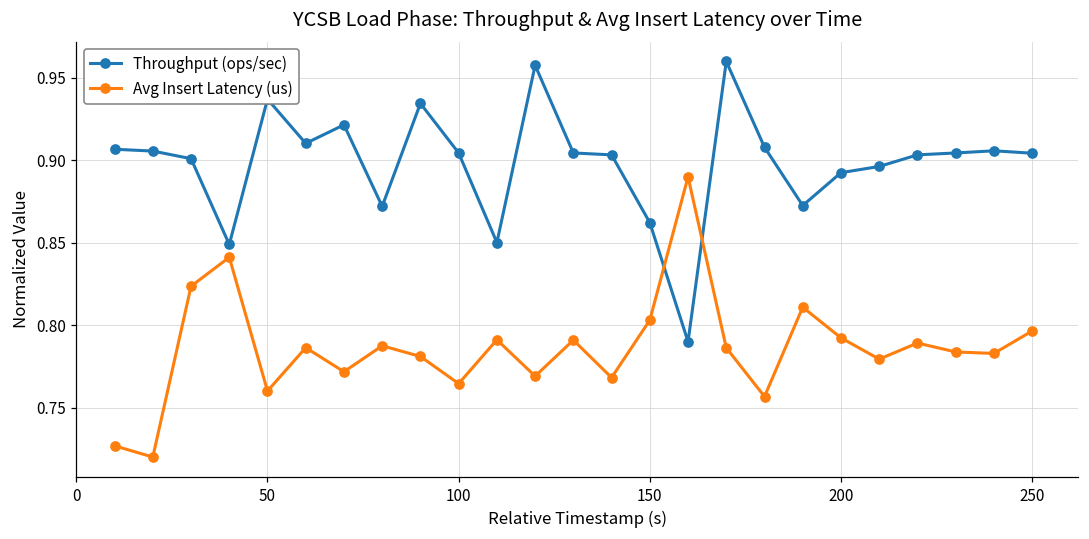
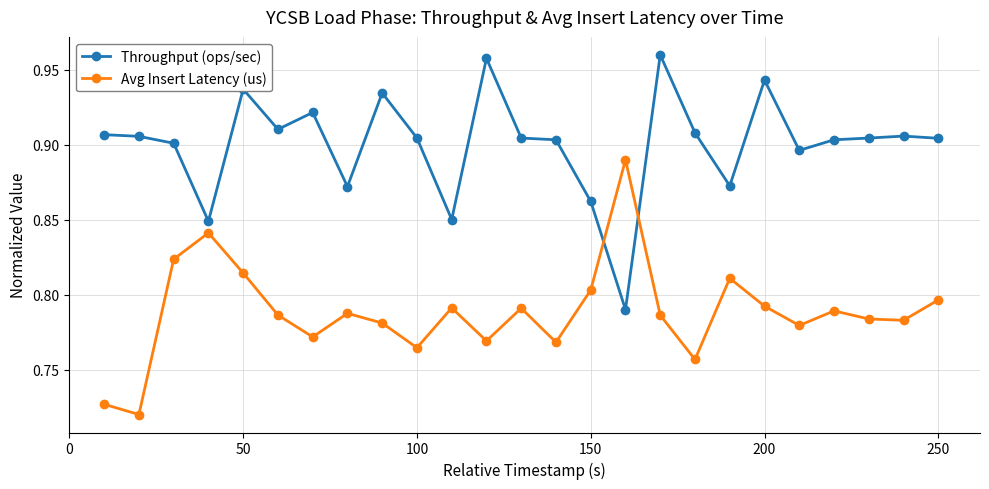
Avg Insert Latency (us), 50: 0.760 -> 0.814
Throughput (ops/sec), 200: 0.893 -> 0.943
